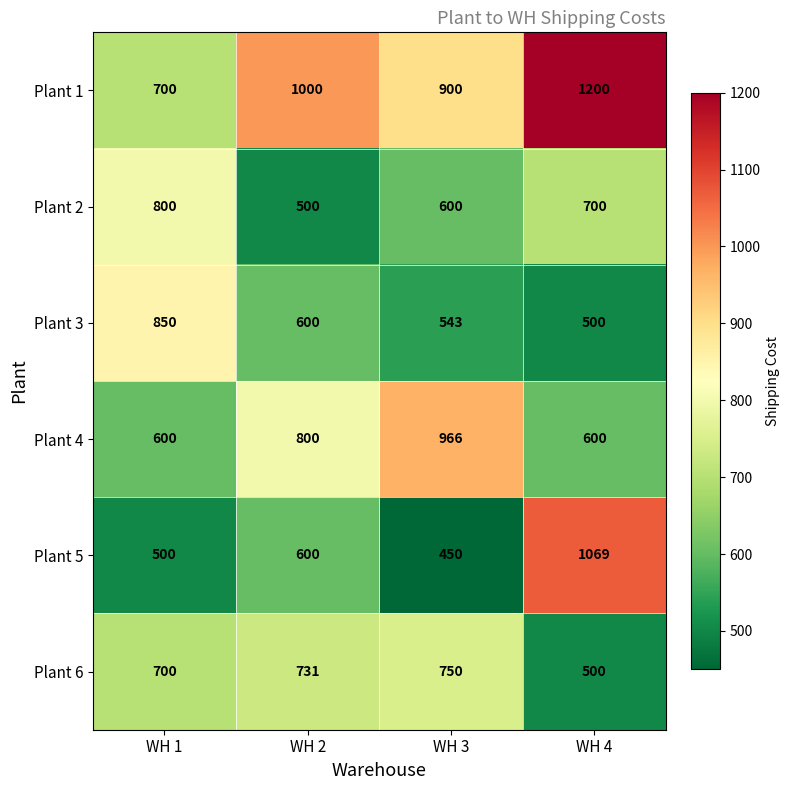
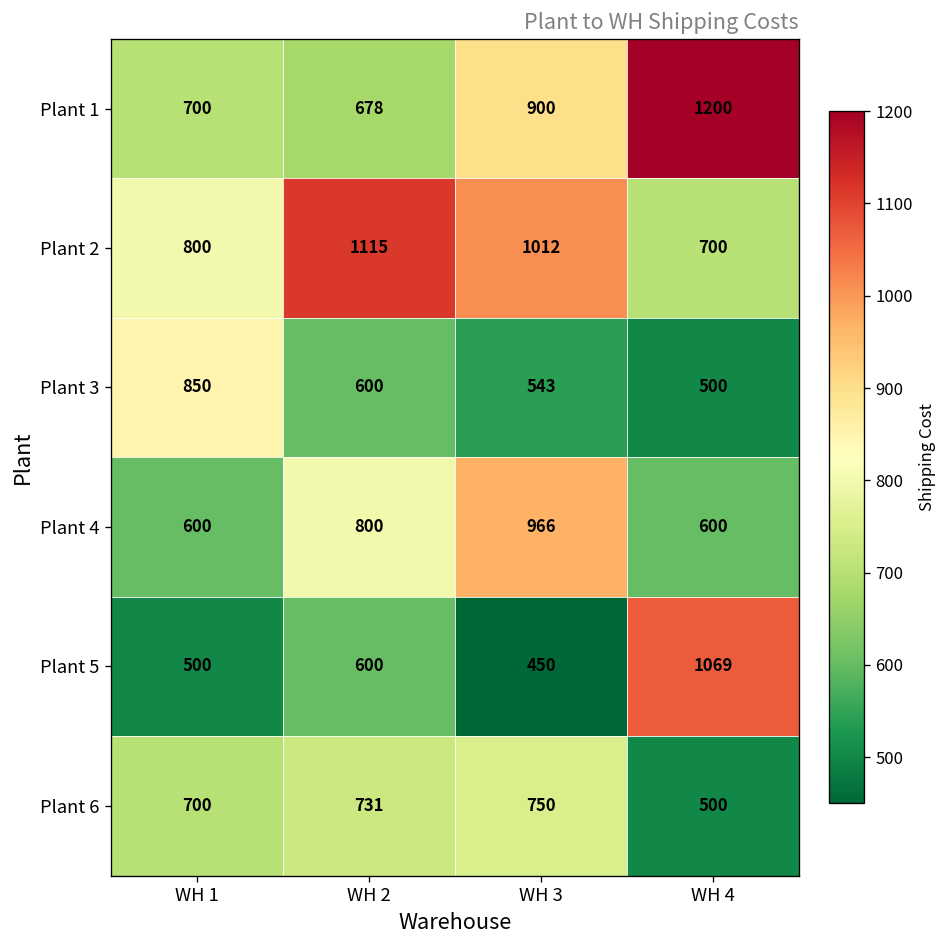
Plant 1, WH 2: 1000 -> 678
Plant 2, WH 2: 500 -> 1115
Plant 2, WH 3: 600 -> 1012
